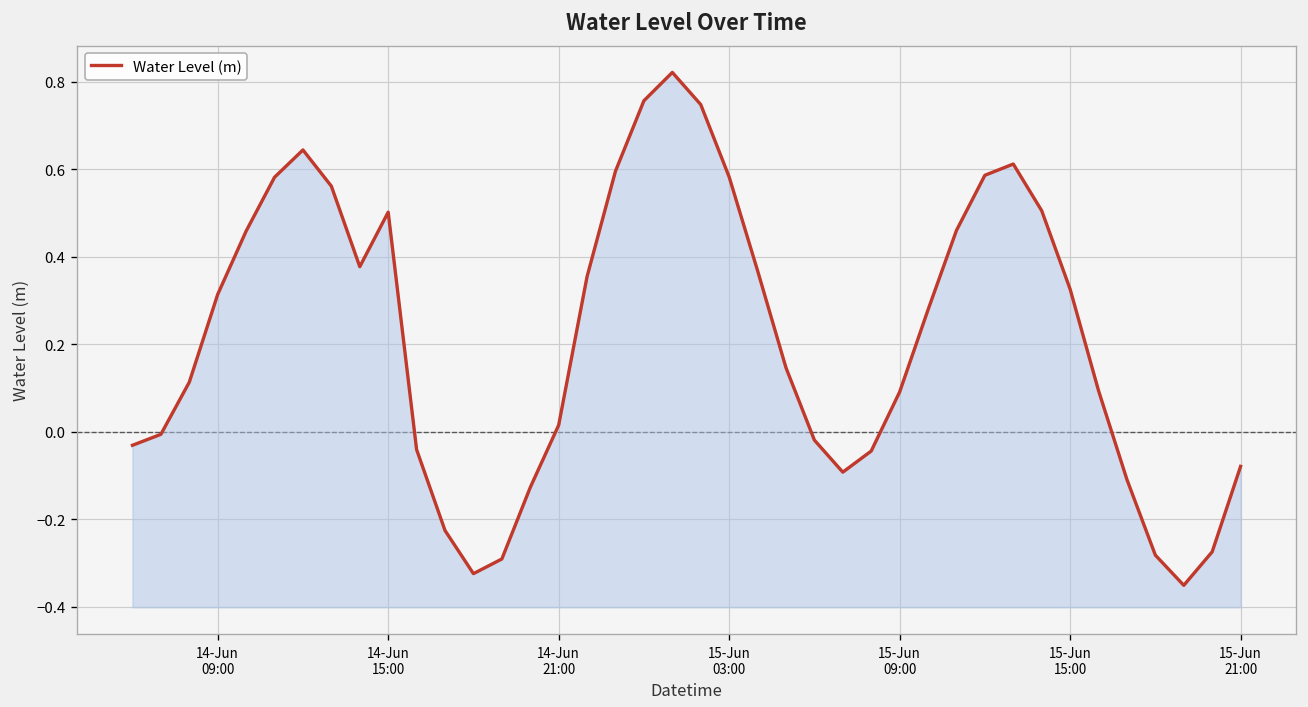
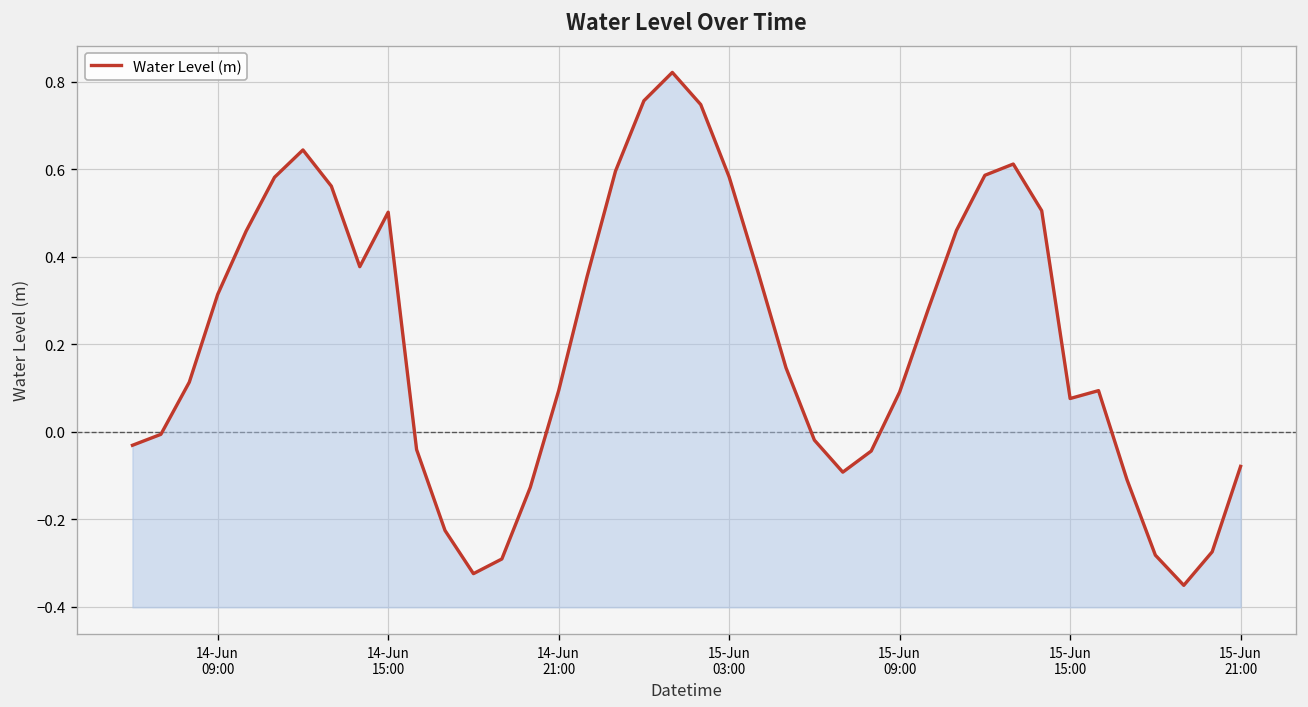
14-Jun 21:00: 0.02 -> 0.09
15-Jun 15:00: 0.33 -> 0.08
